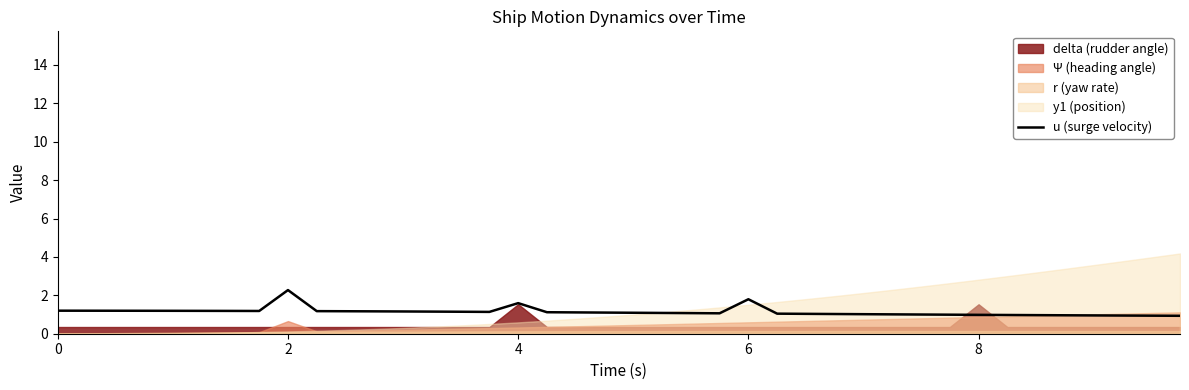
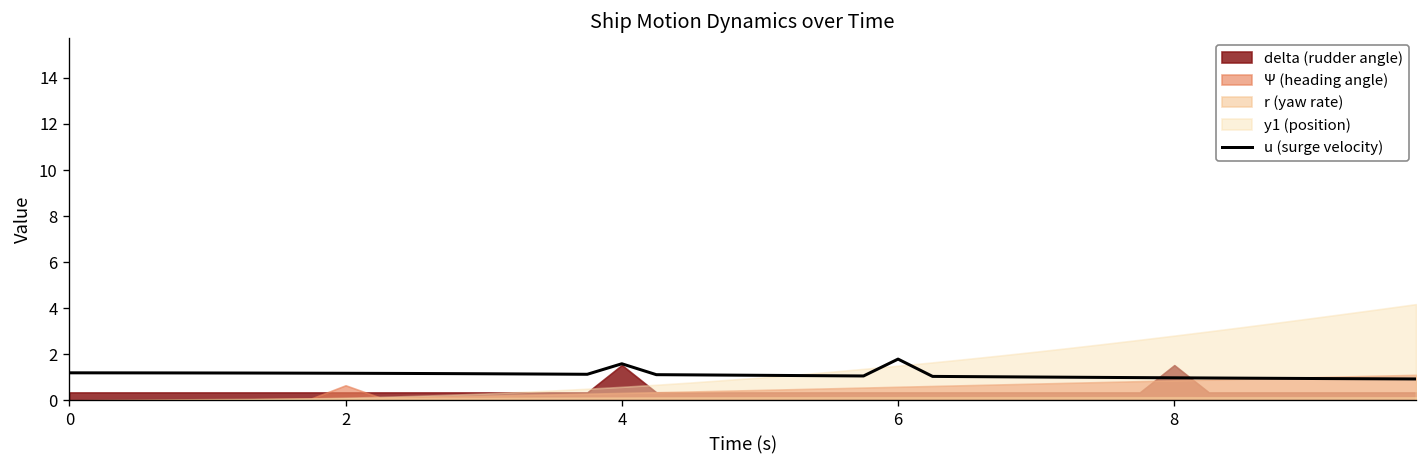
u (surge velocity), 2: 2.3 -> 1.2
